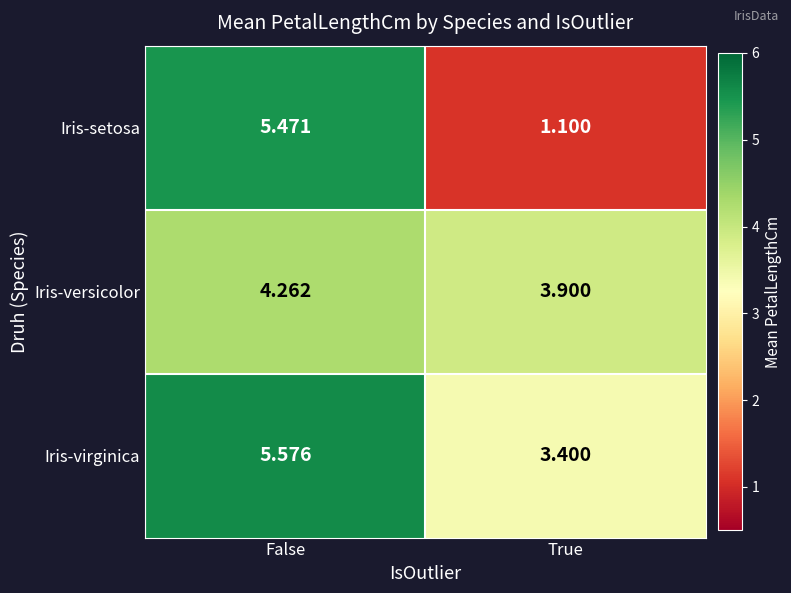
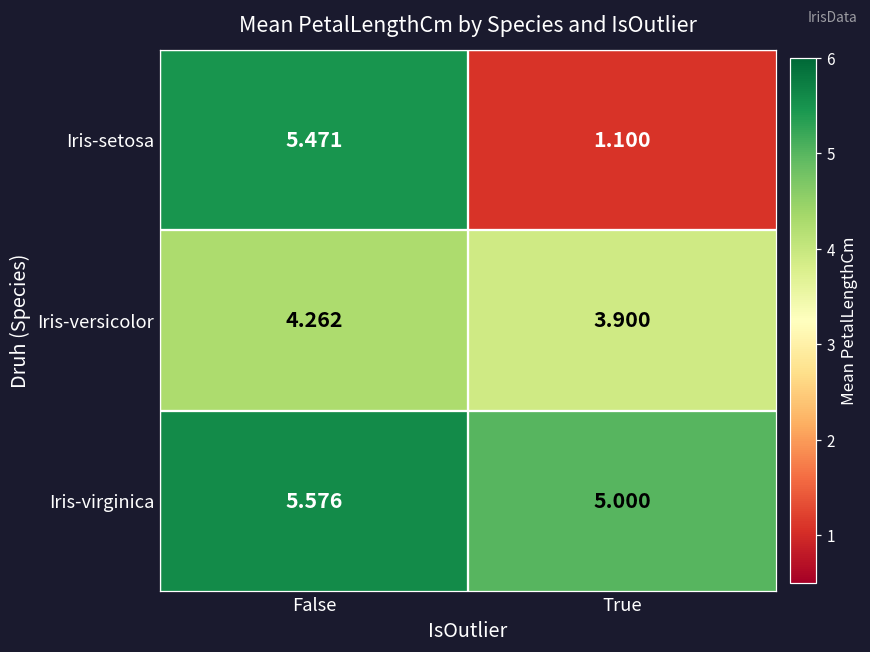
Iris-virginica, True: 3.400 -> 5.000
